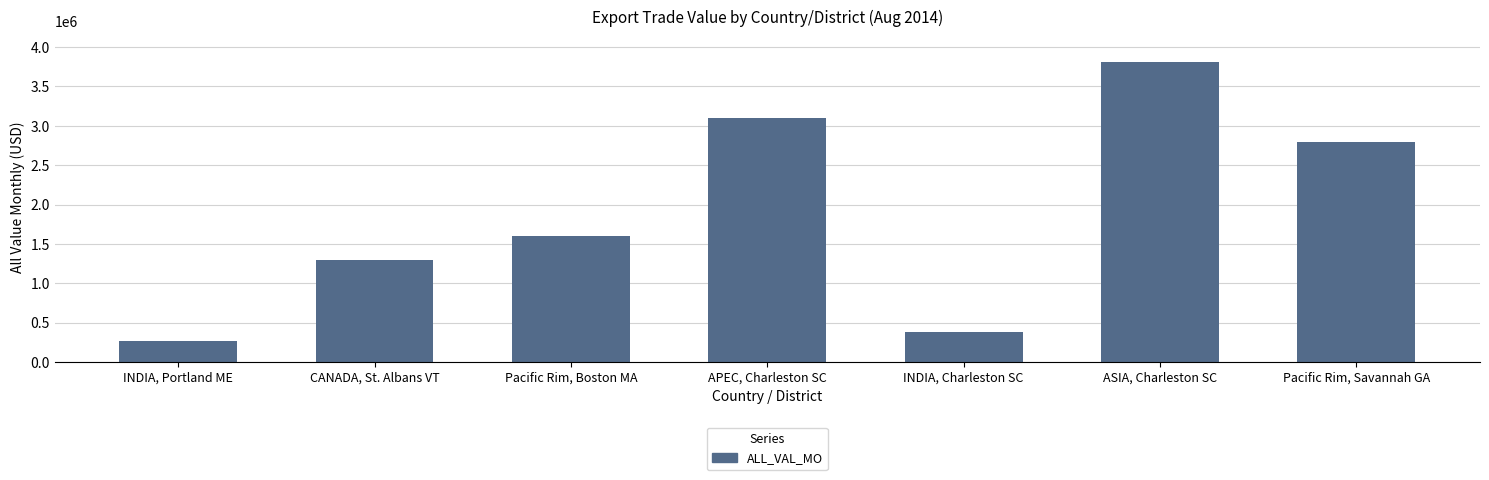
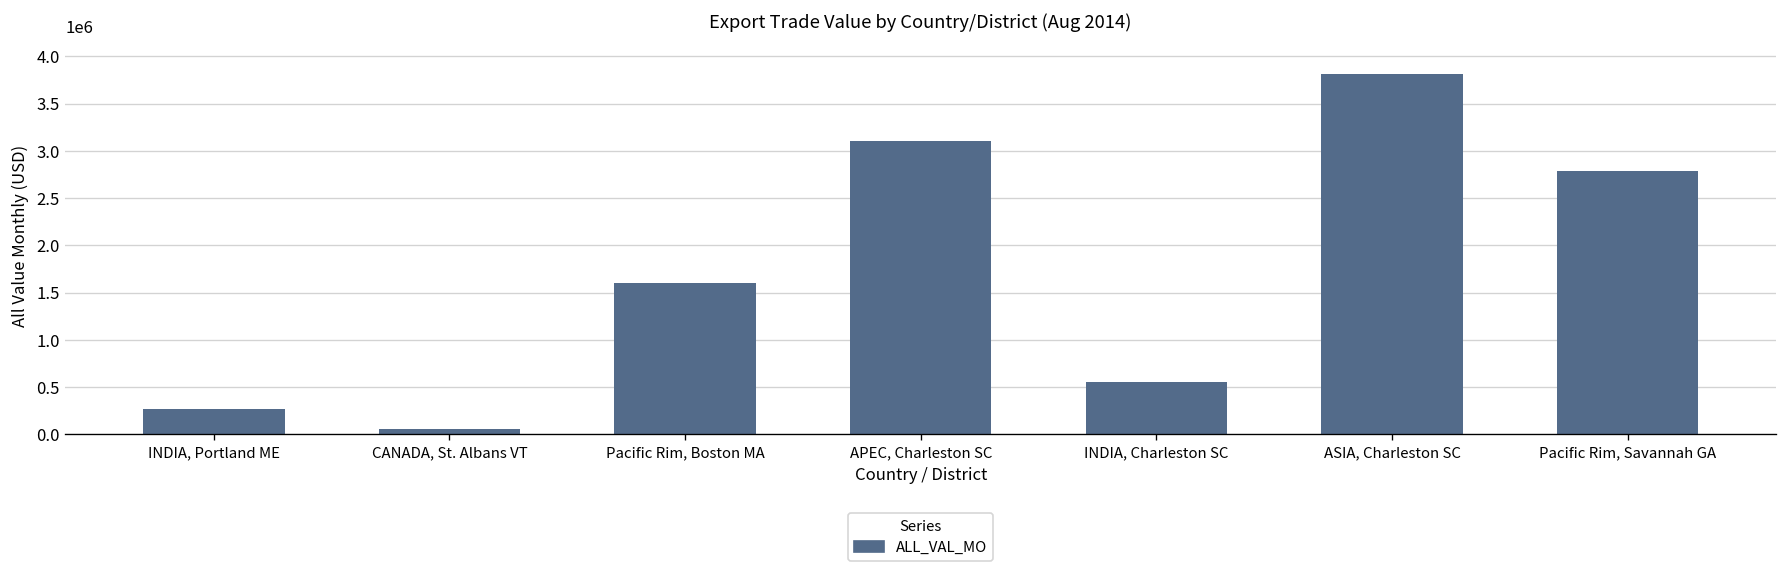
CANADA, St. Albans VT: 1300000 -> 100000
INDIA, Charleston SC: 400000 -> 600000
